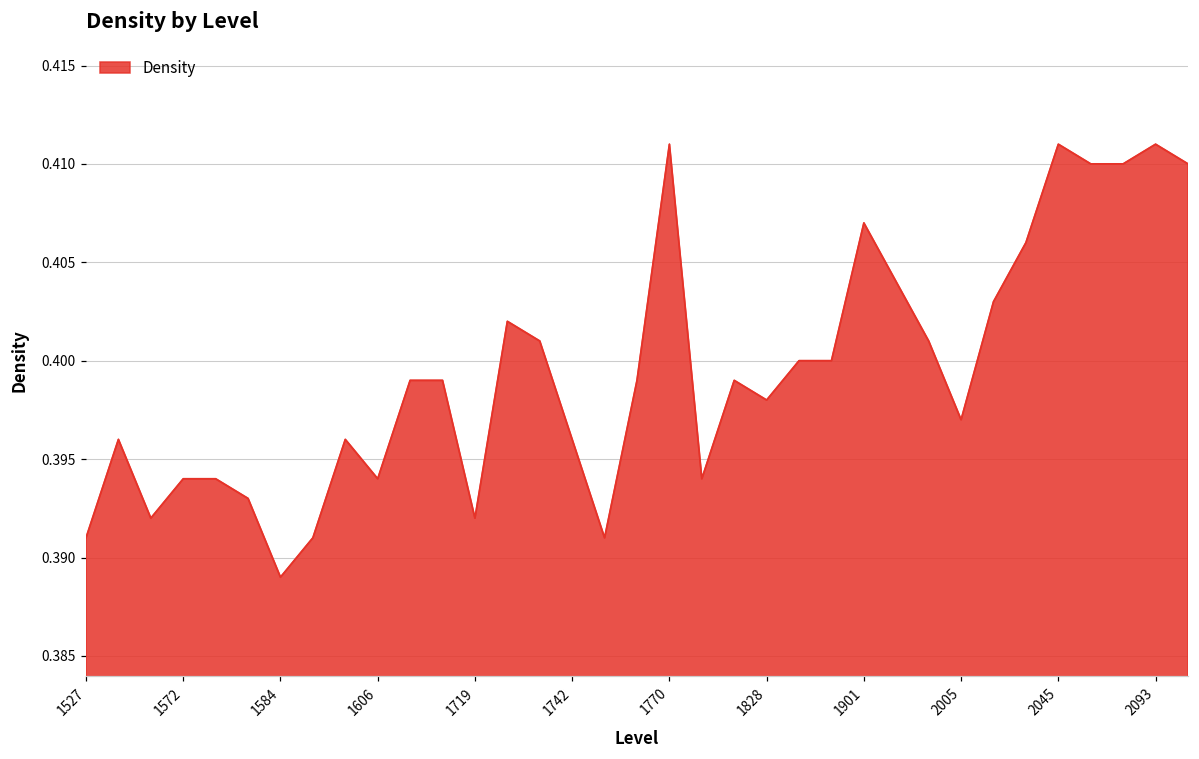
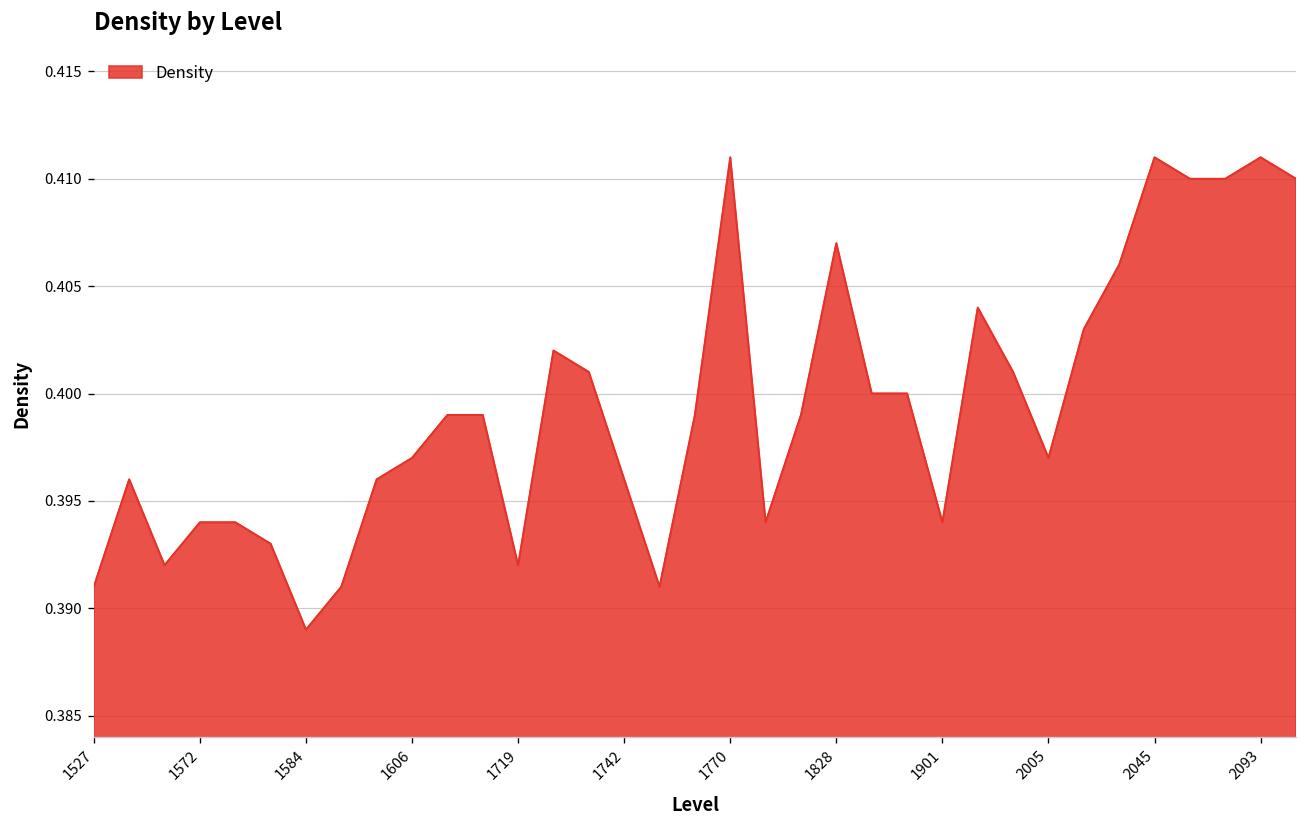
1606: 0.394 -> 0.397
1828: 0.398 -> 0.407
1901: 0.407 -> 0.394
